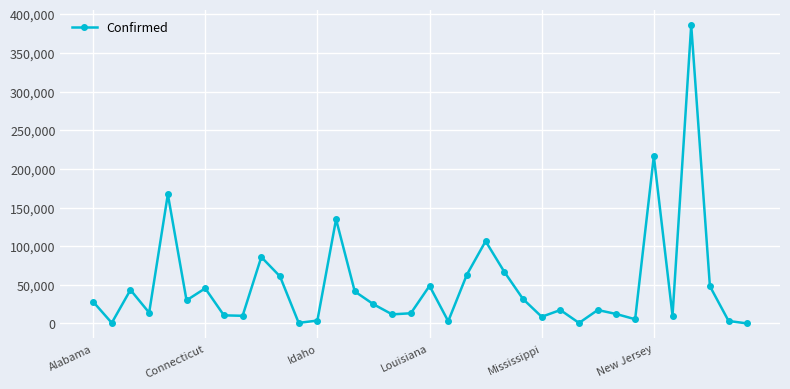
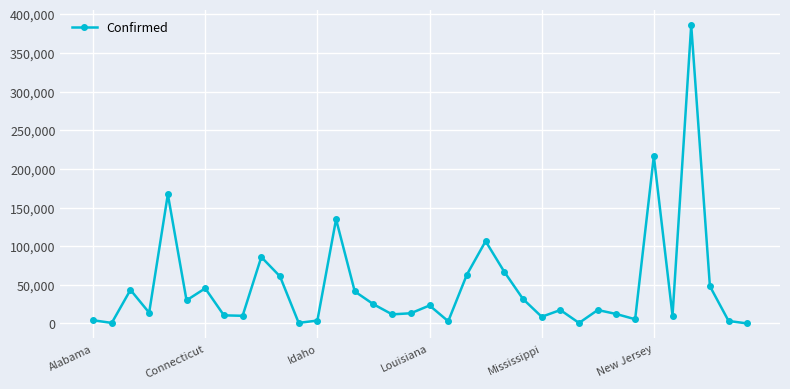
Alabama: 30,000 -> 0
Louisiana: 50,000 -> 20,000
